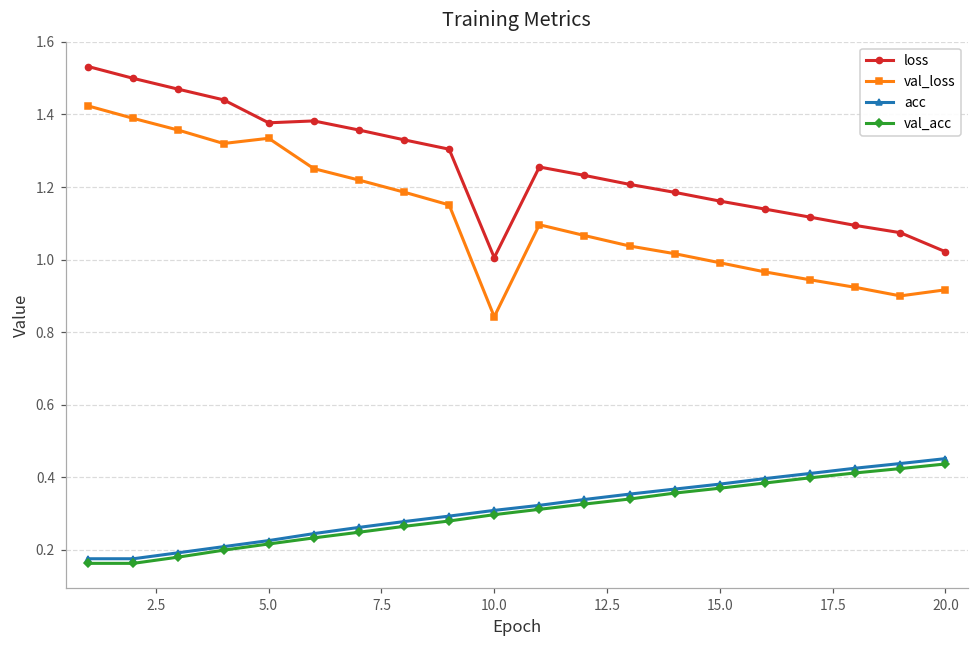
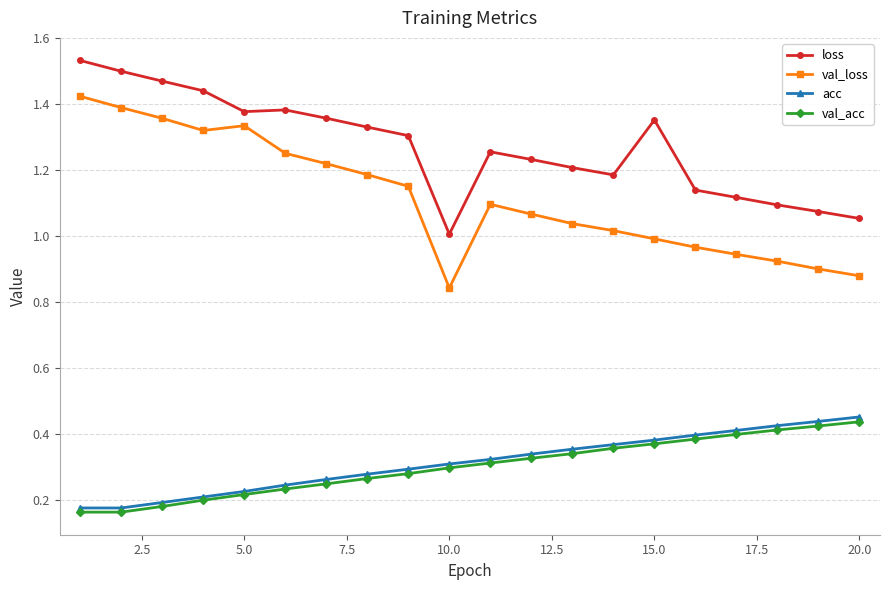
loss, 15.0: 1.16 -> 1.35
loss, 20.0: 1.02 -> 1.05
val_loss, 20.0: 0.92 -> 0.88
